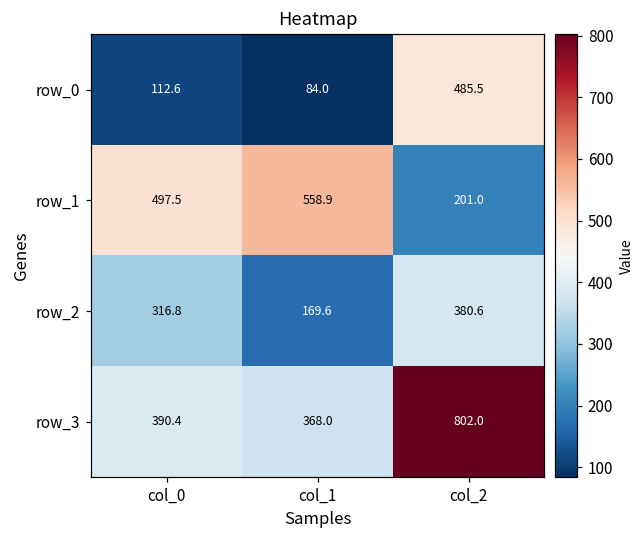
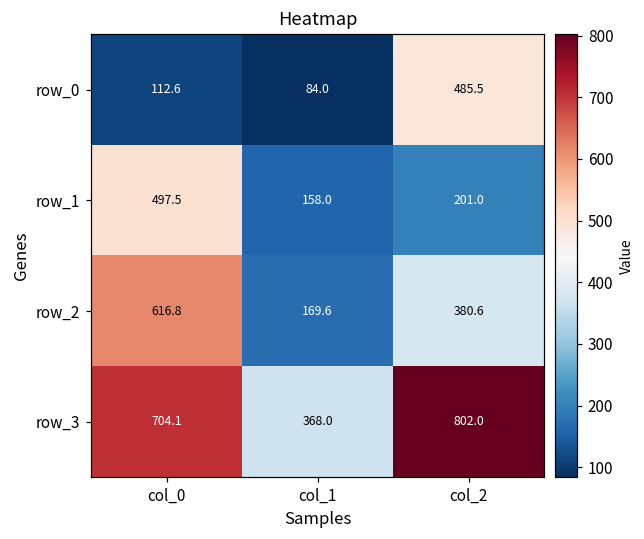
row_1, col_1: 558.9 -> 158.0
row_2, col_0: 316.8 -> 616.8
row_3, col_0: 390.4 -> 704.1
